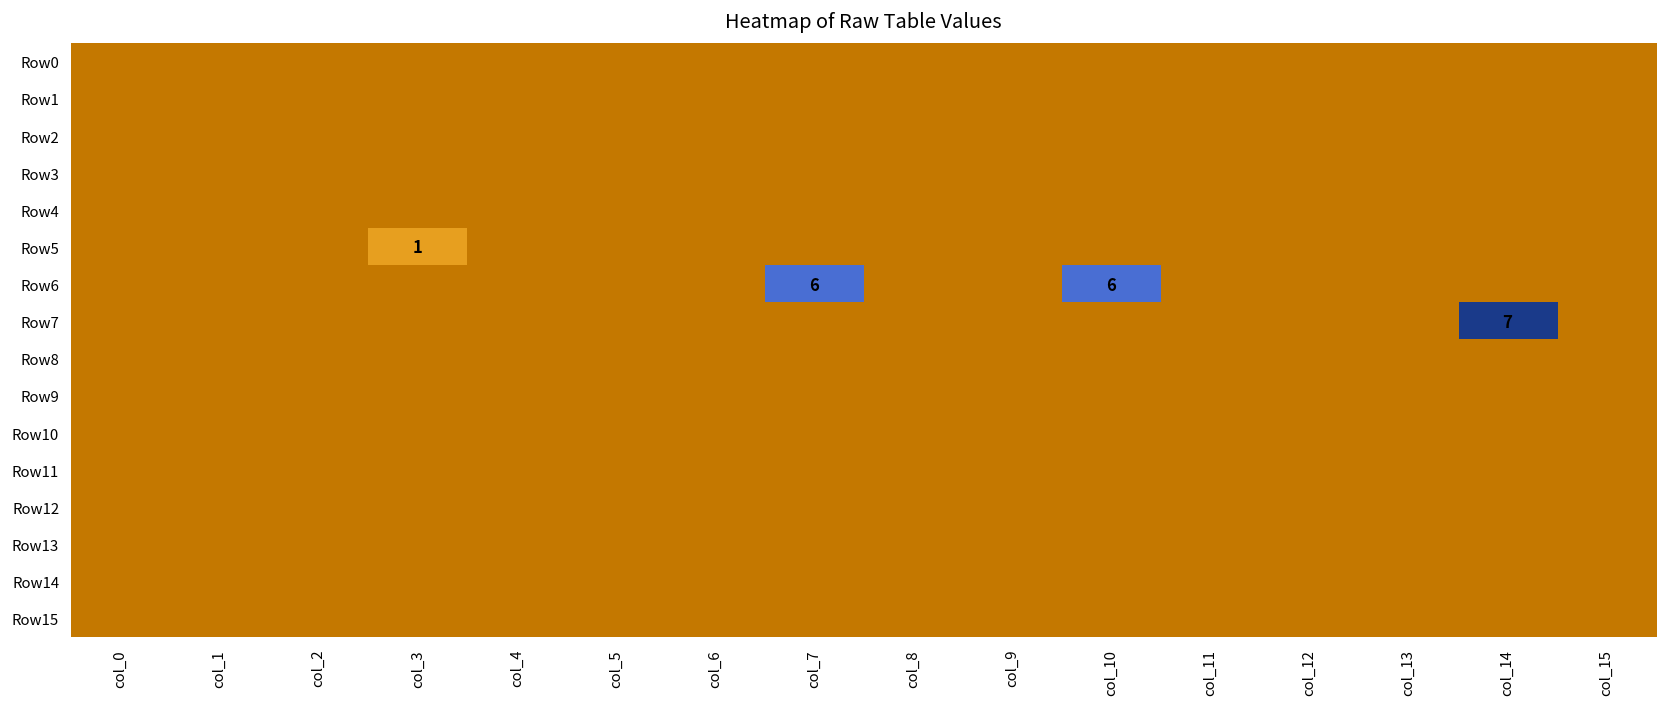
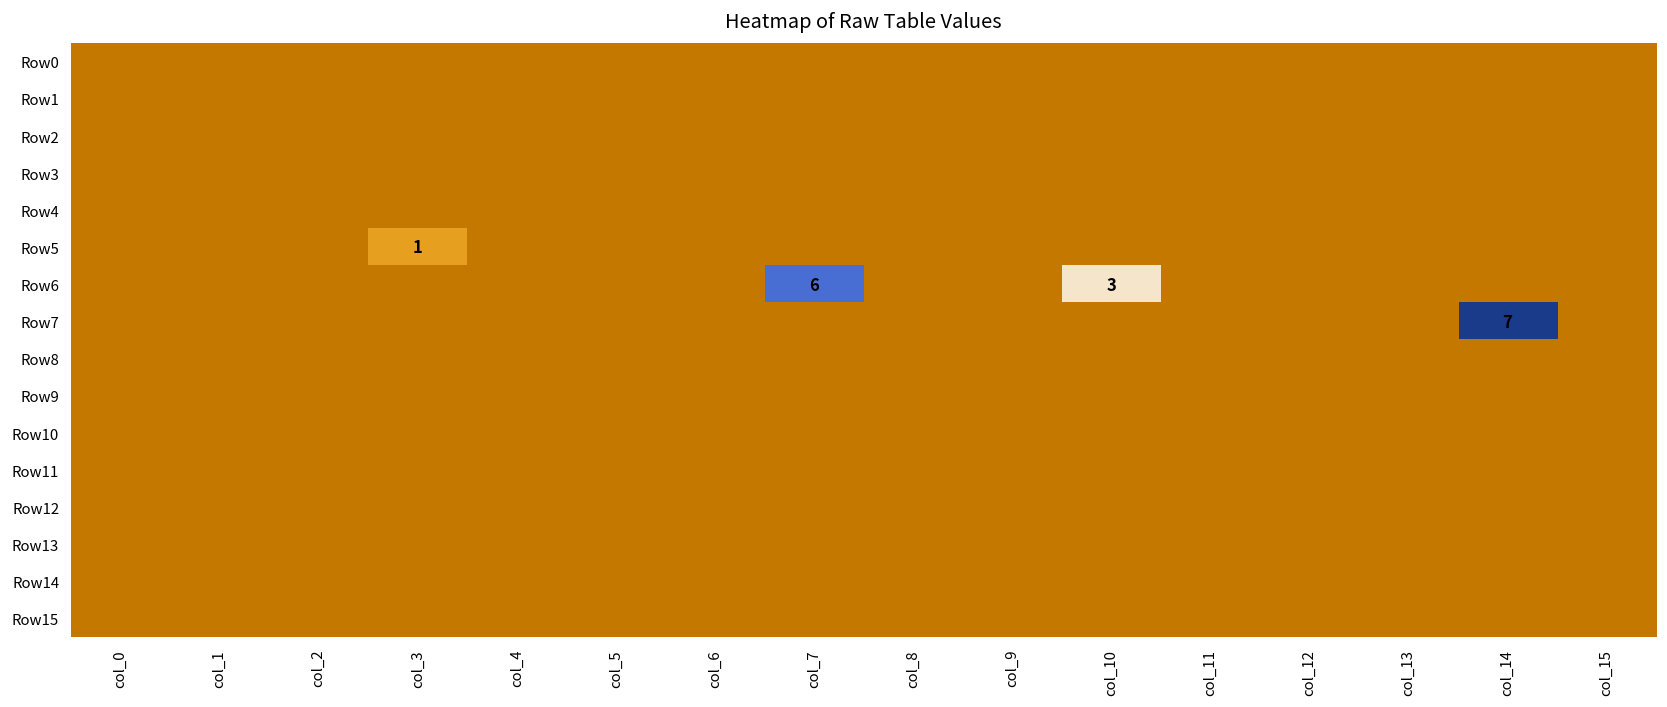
Row6, col_10: 6 -> 3
